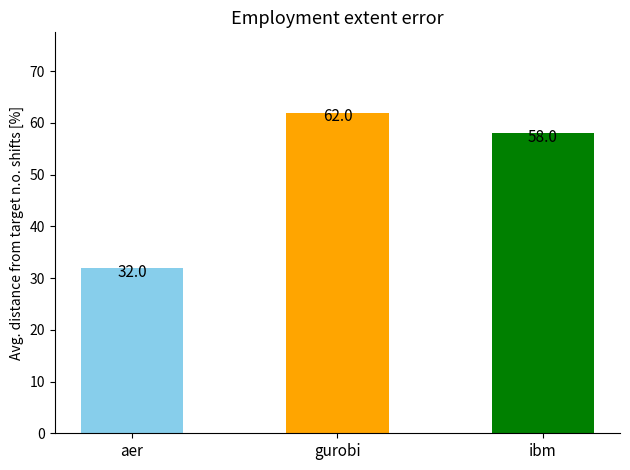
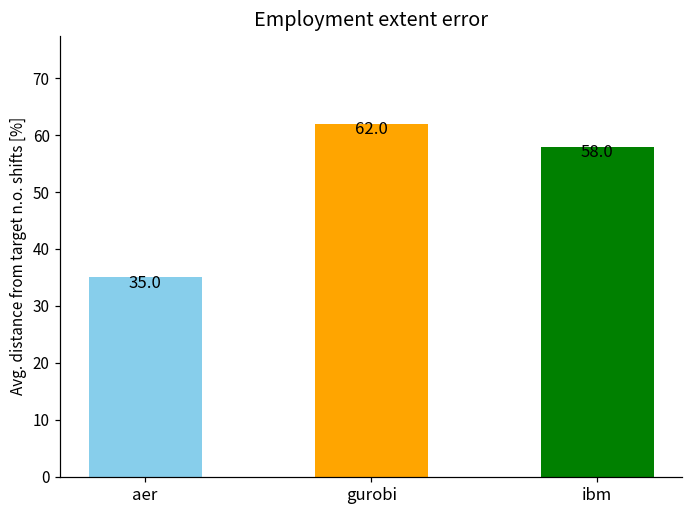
aer: 32.0 -> 35.0
